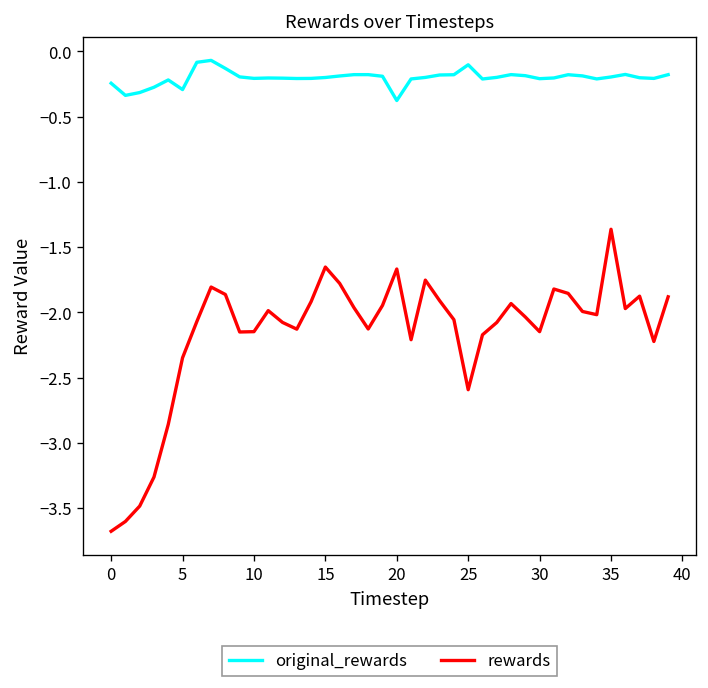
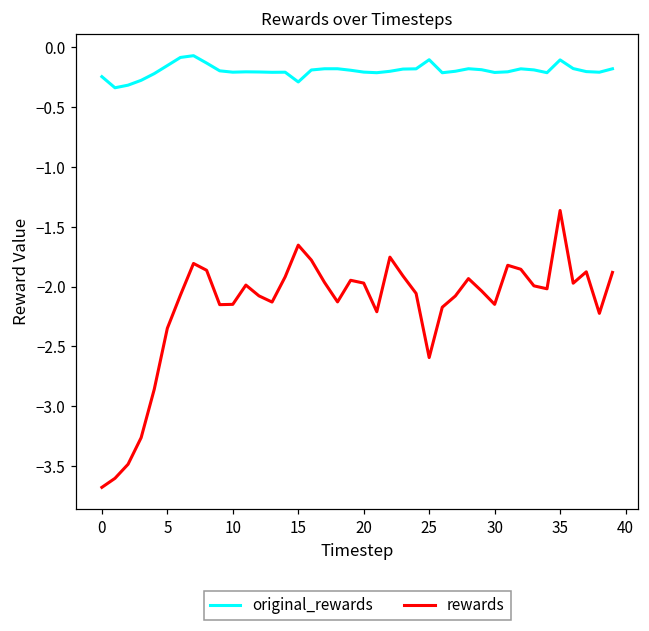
original_rewards, 5: -0.29 -> -0.15
original_rewards, 15: -0.20 -> -0.29
original_rewards, 20: -0.38 -> -0.21
rewards, 20: -1.67 -> -1.97
original_rewards, 35: -0.20 -> -0.10
